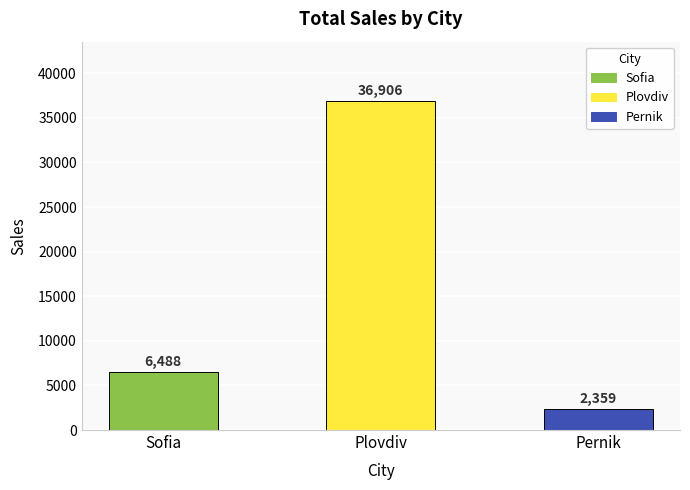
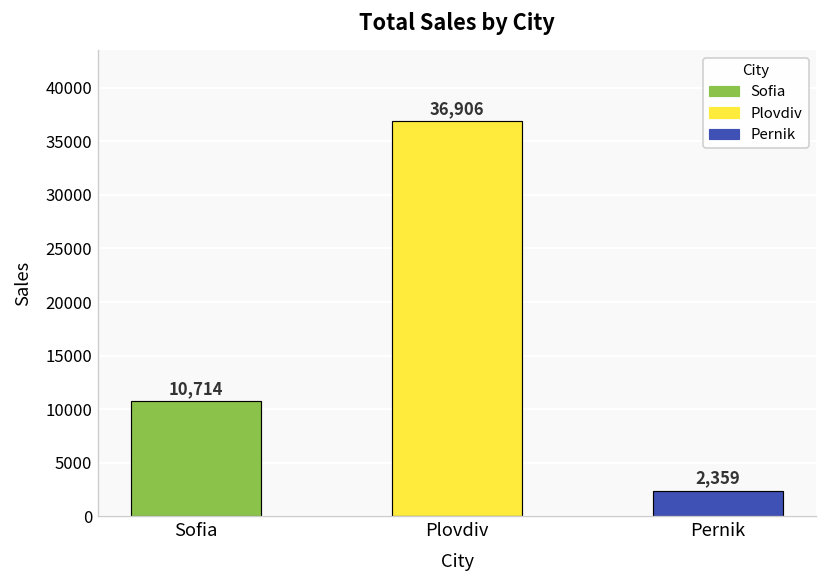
Sofia: 6,488 -> 10,714
